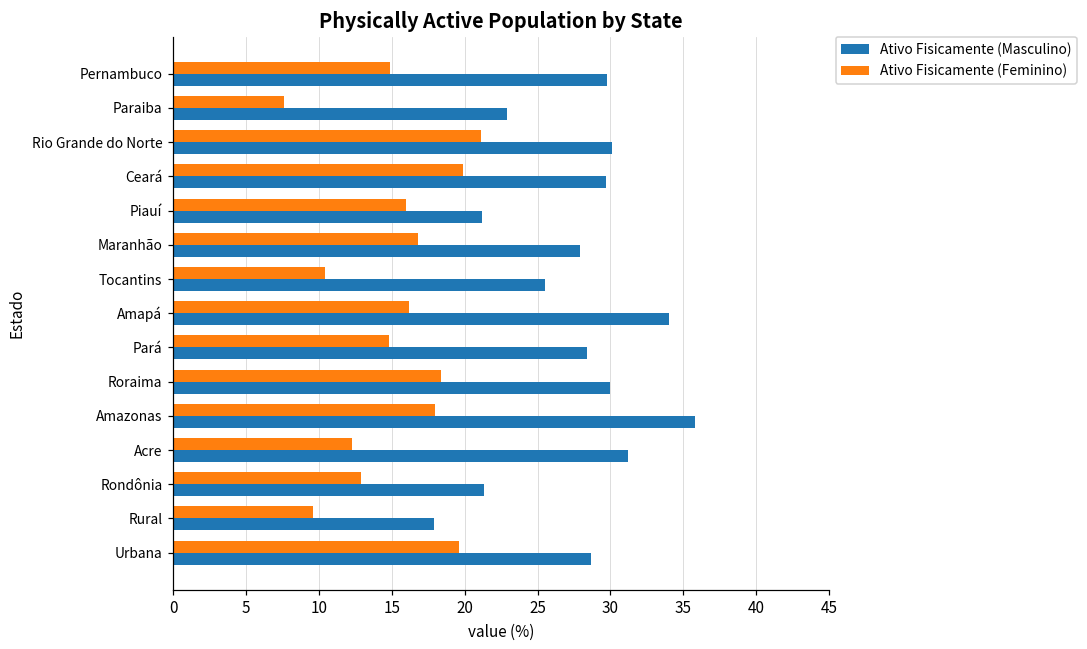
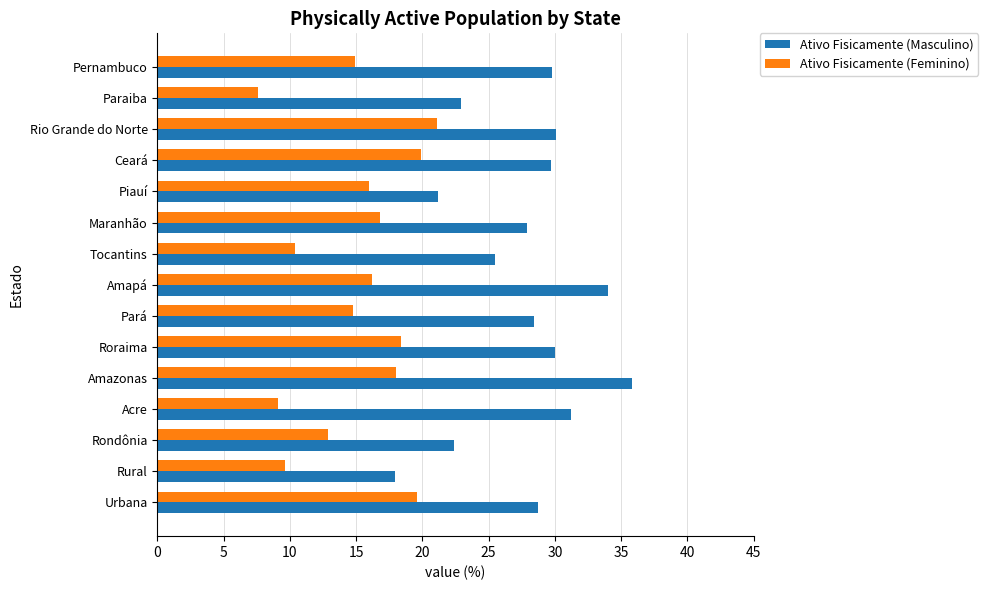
Ativo Fisicamente (Feminino), Acre: 12.3 -> 9.1
Ativo Fisicamente (Masculino), Rondônia: 21.3 -> 22.4
